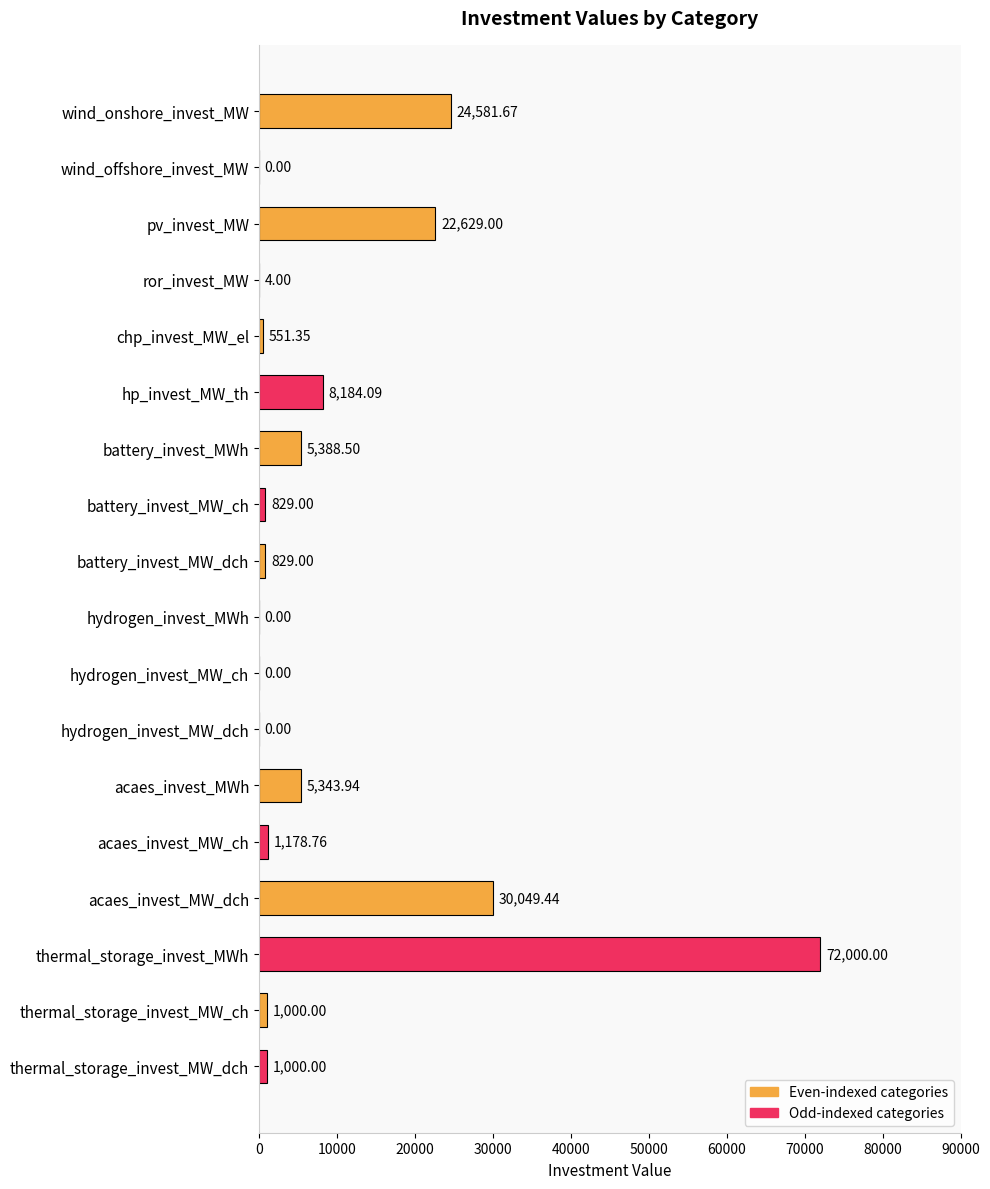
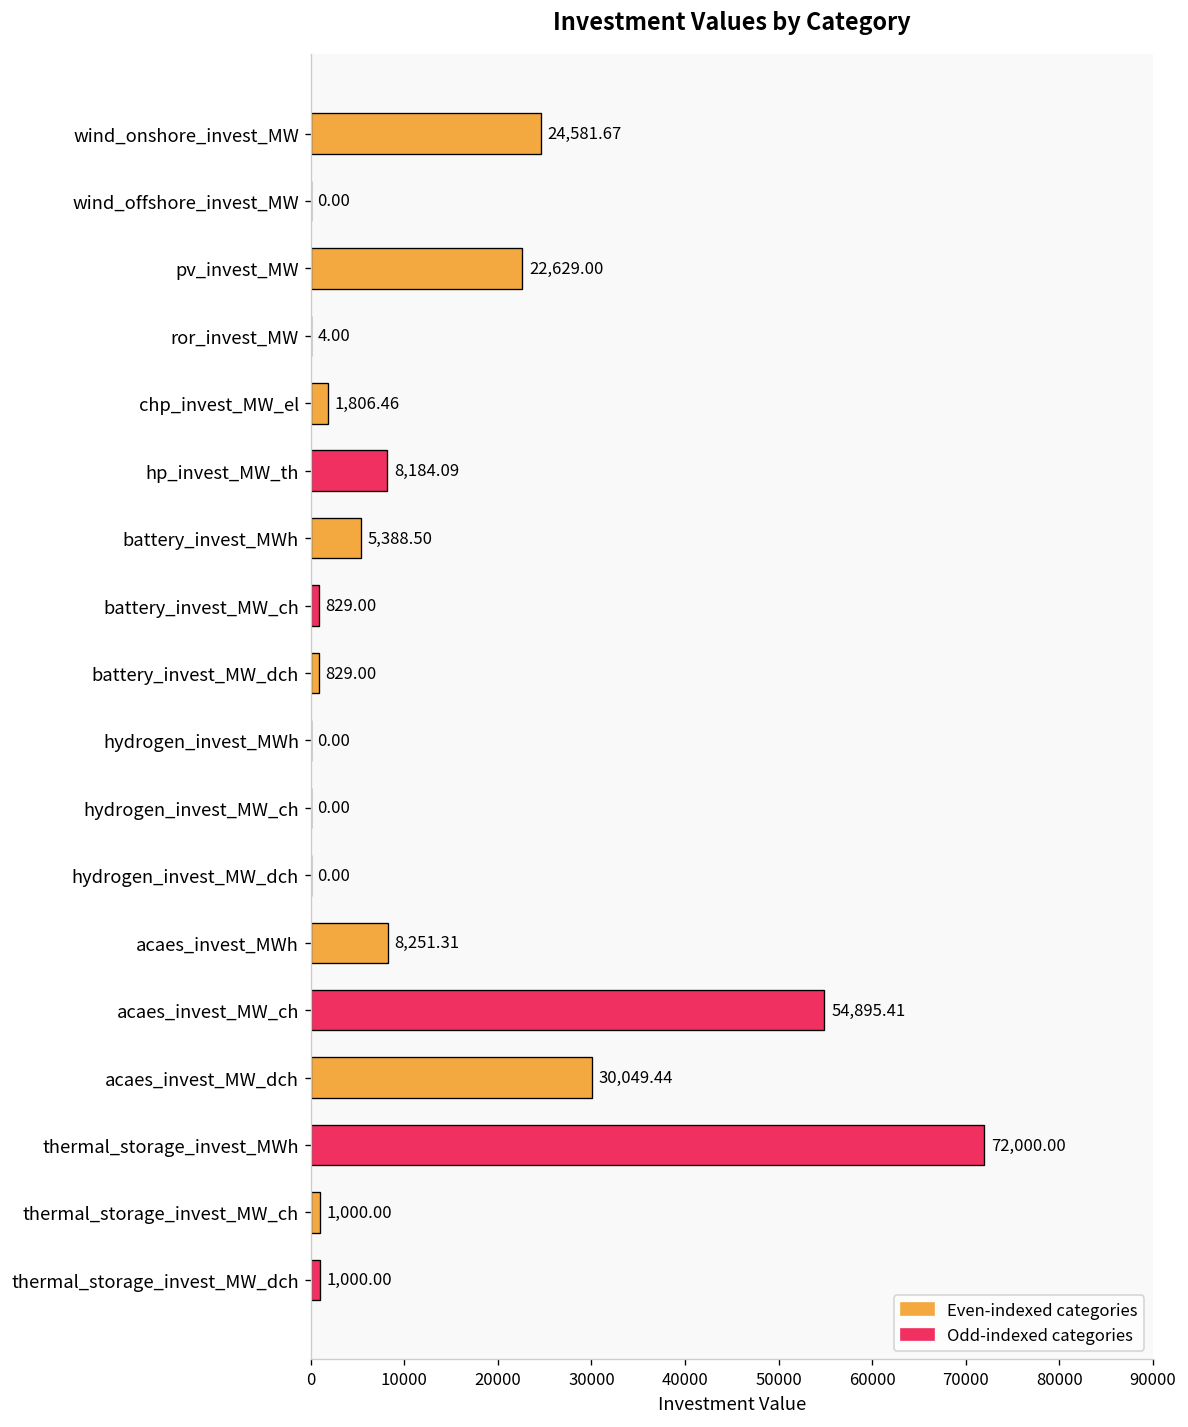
chp_invest_MW_el: 551.35 -> 1,806.46
acaes_invest_MWh: 5,343.94 -> 8,251.31
acaes_invest_MW_ch: 1,178.76 -> 54,895.41
